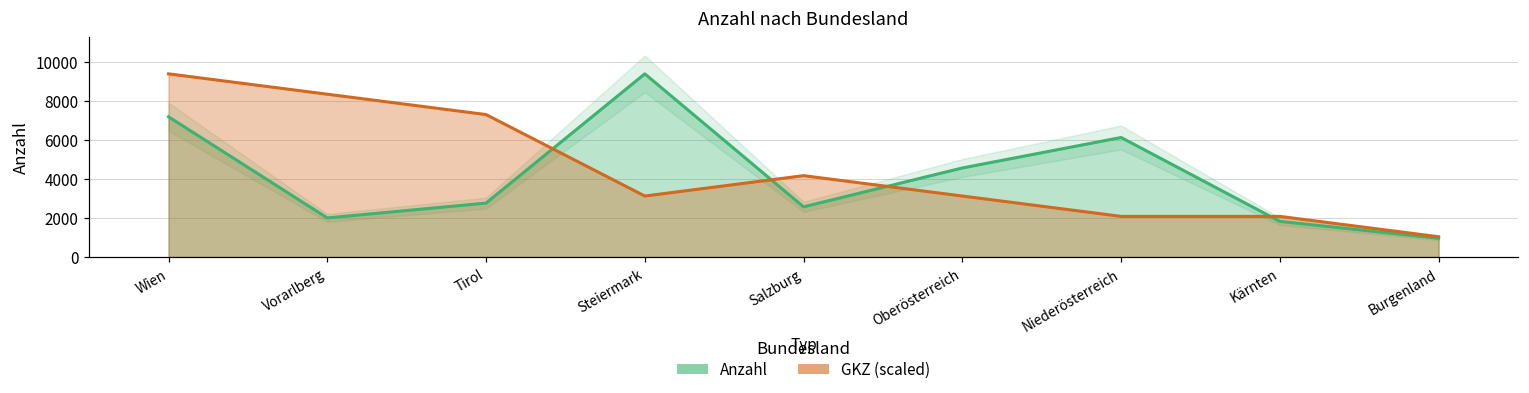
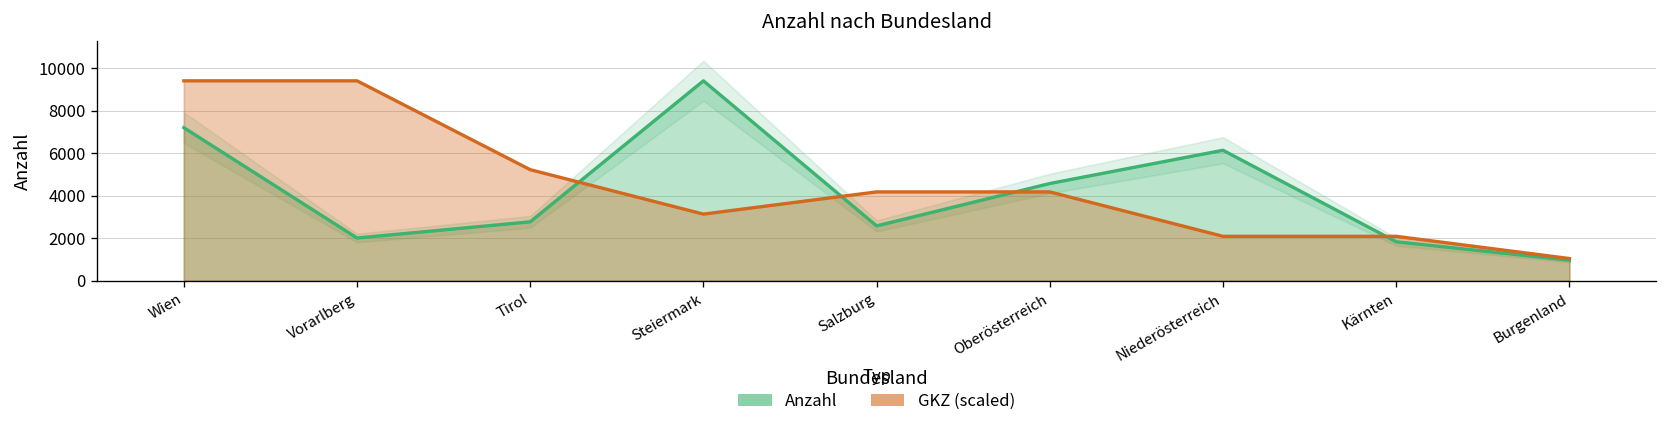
GKZ (scaled), Vorarlberg: 8400 -> 9400
GKZ (scaled), Tirol: 7300 -> 5200
GKZ (scaled), Oberösterreich: 3100 -> 4200
